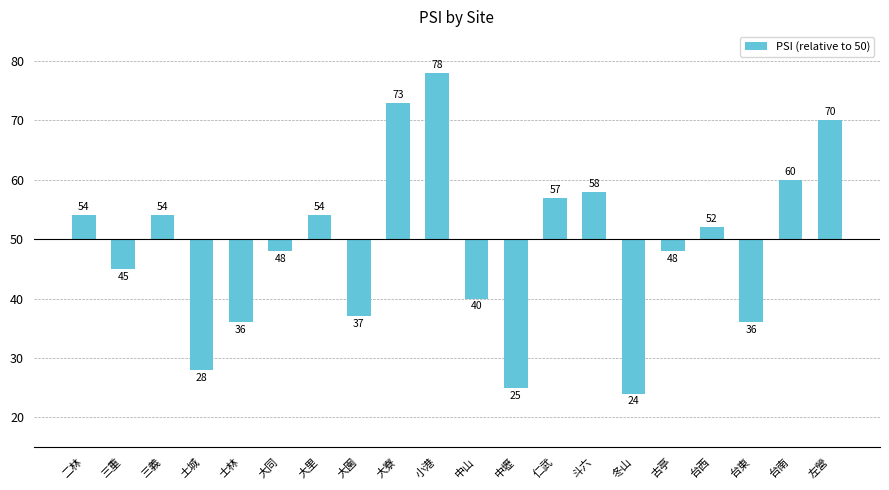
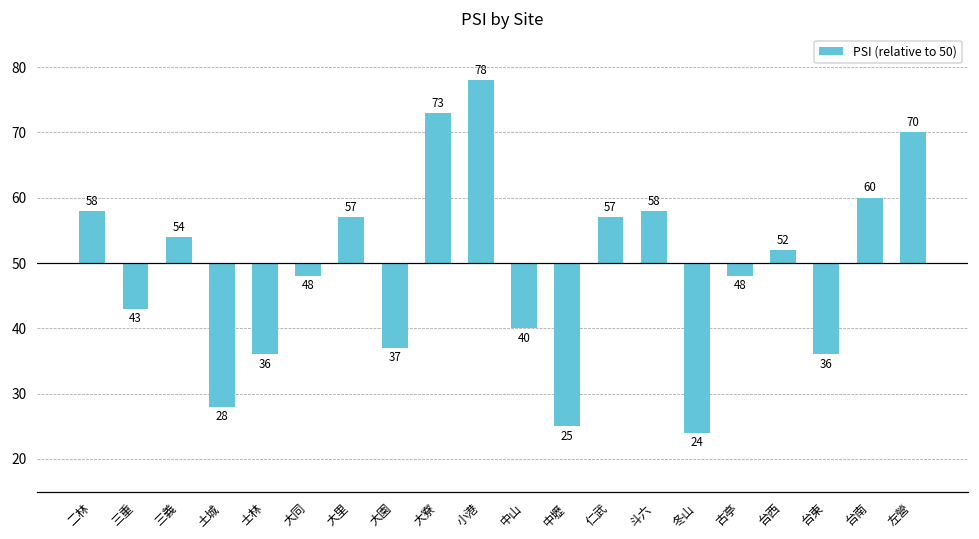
二林: 54 -> 58
三重: 45 -> 43
大里: 54 -> 57
